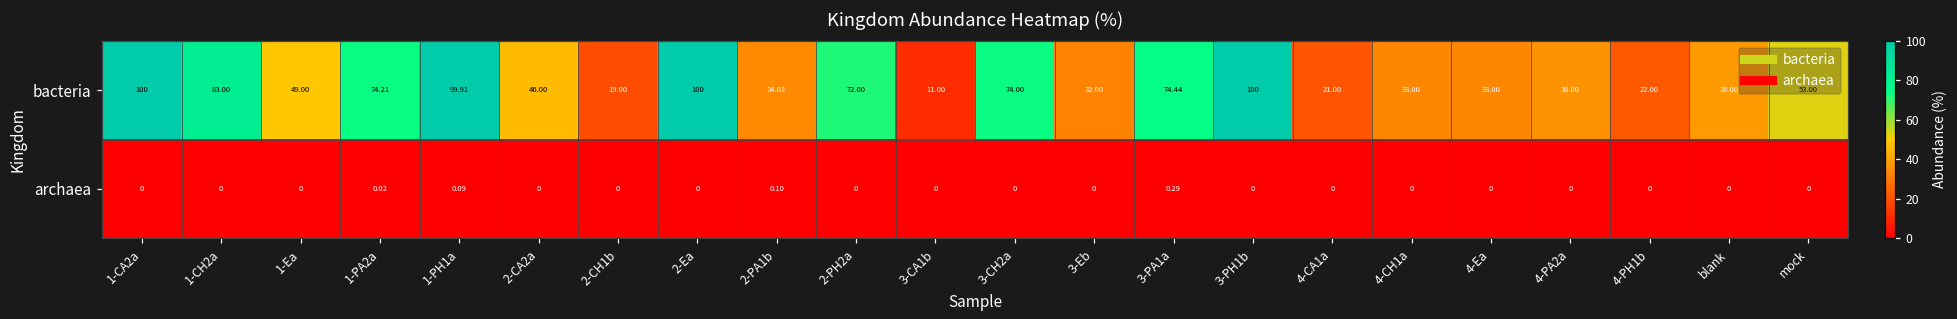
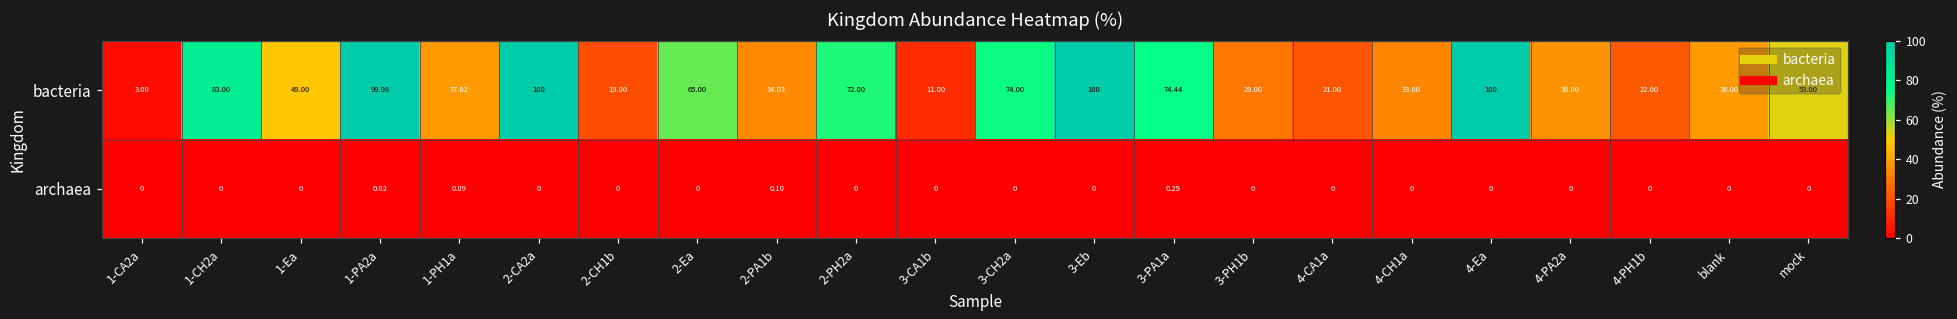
bacteria, 1-CA2a: 100 -> 3.00
bacteria, 1-PA2a: 74.21 -> 99.98
bacteria, 1-PH1a: 99.91 -> 37.62
bacteria, 2-CA2a: 46.00 -> 100
bacteria, 2-Ea: 100 -> 65.00
bacteria, 3-Eb: 32.00 -> 100
bacteria, 3-PH1b: 100 -> 29.00
bacteria, 4-Ea: 33.00 -> 100
